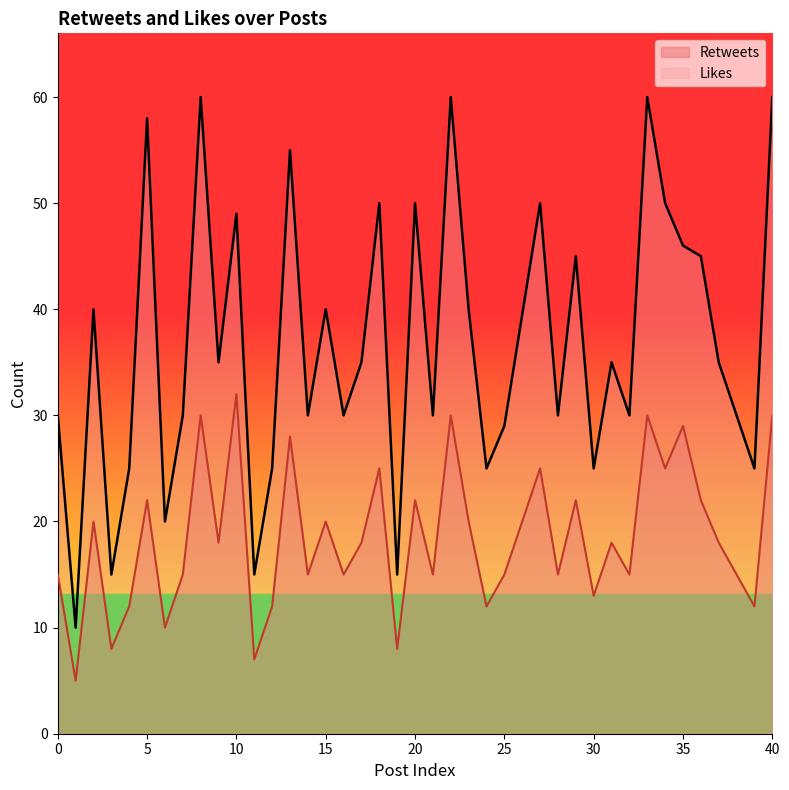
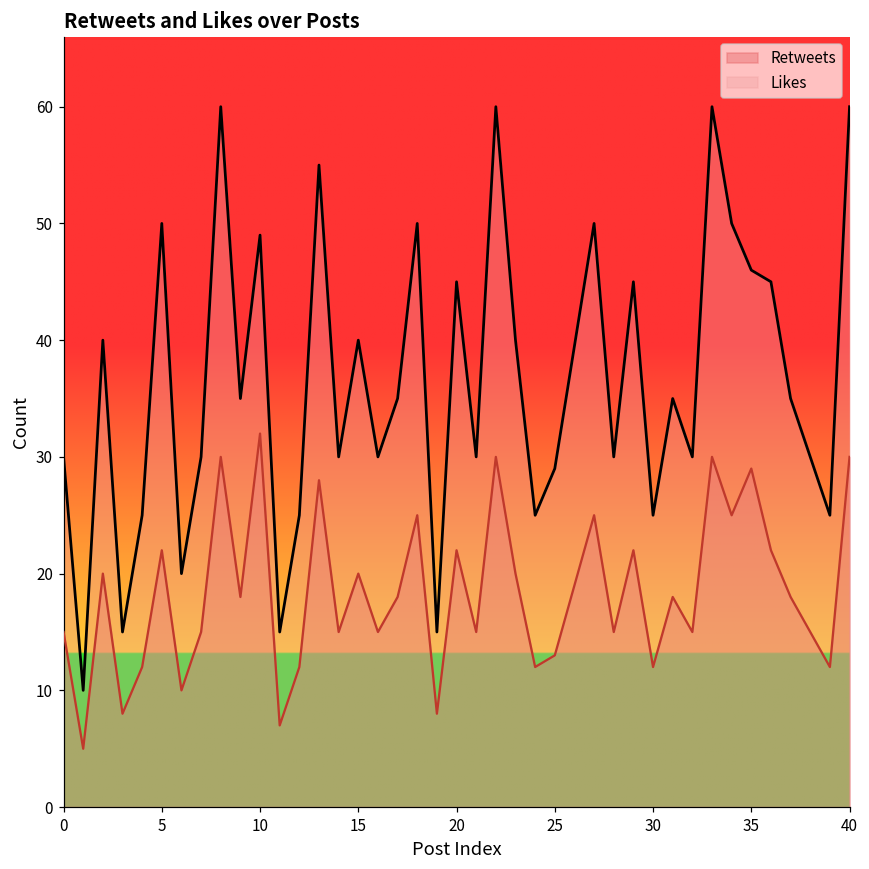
Likes, 5: 58 -> 50
Likes, 20: 50 -> 45
Retweets, 25: 15 -> 13
Retweets, 30: 13 -> 12
